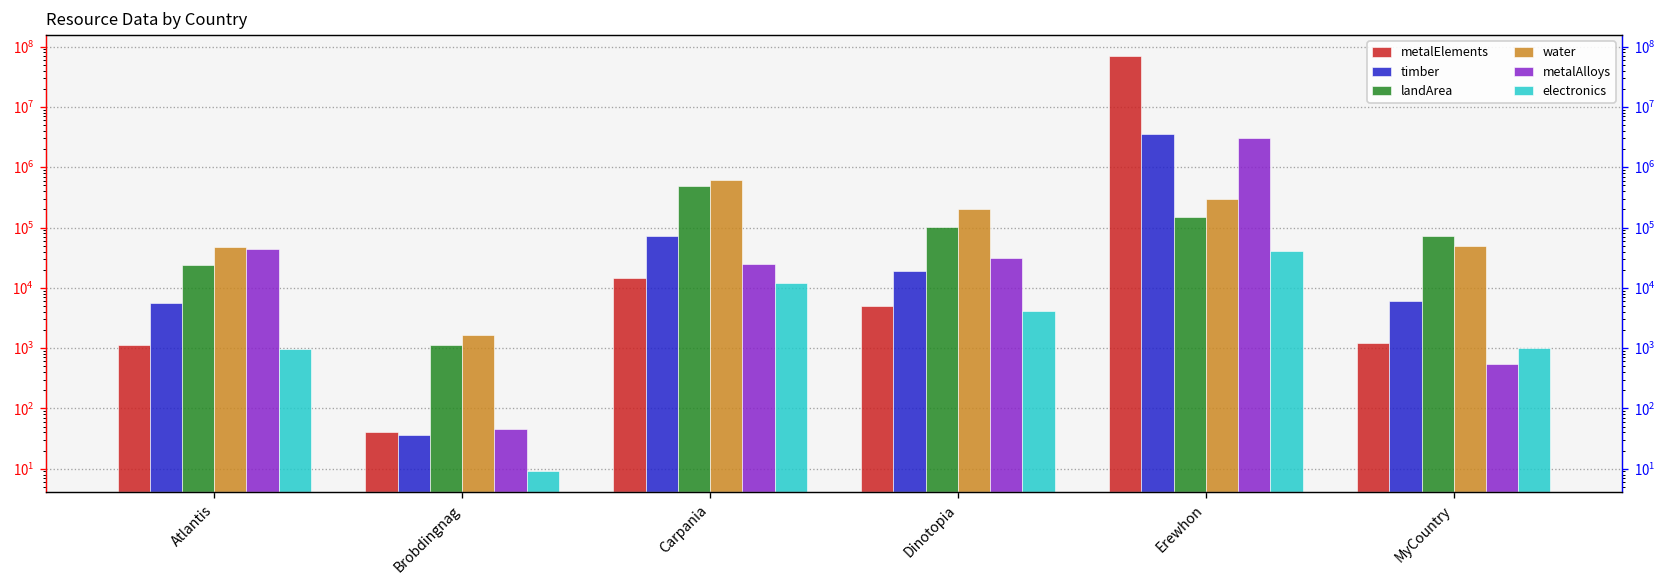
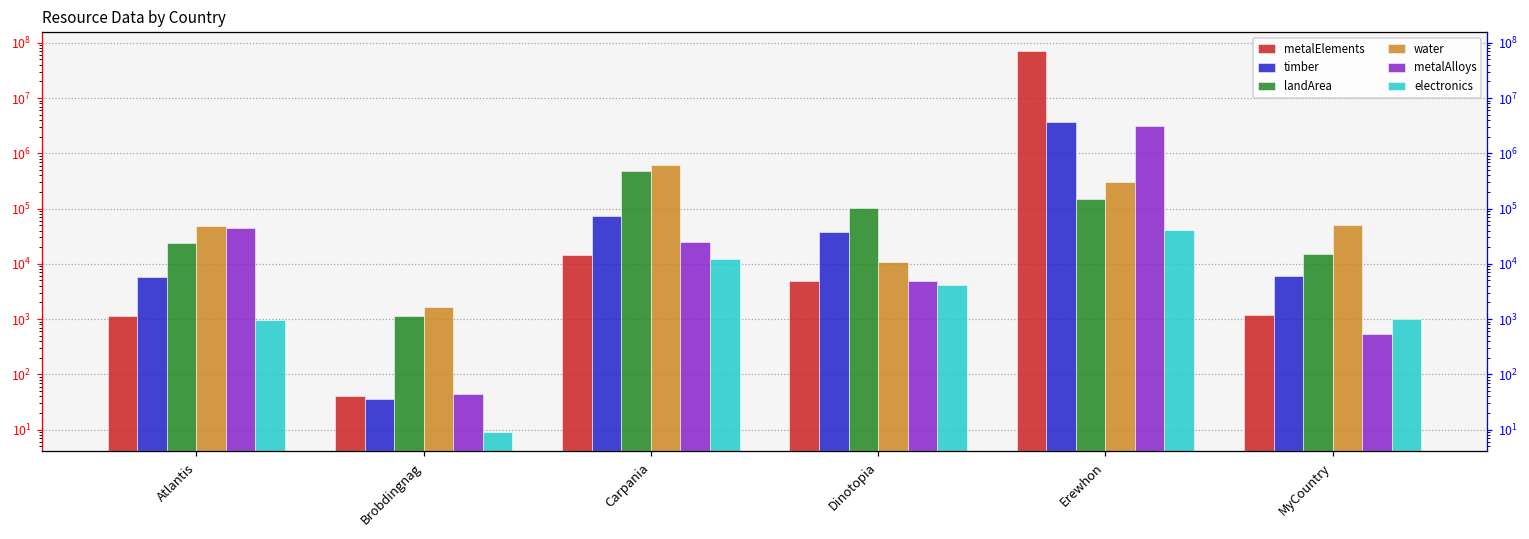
timber, Dinotopia: 19000 -> 40000
water, Dinotopia: 210000 -> 11000
metalAlloys, Dinotopia: 30000 -> 5000
landArea, MyCountry: 70000 -> 15000
